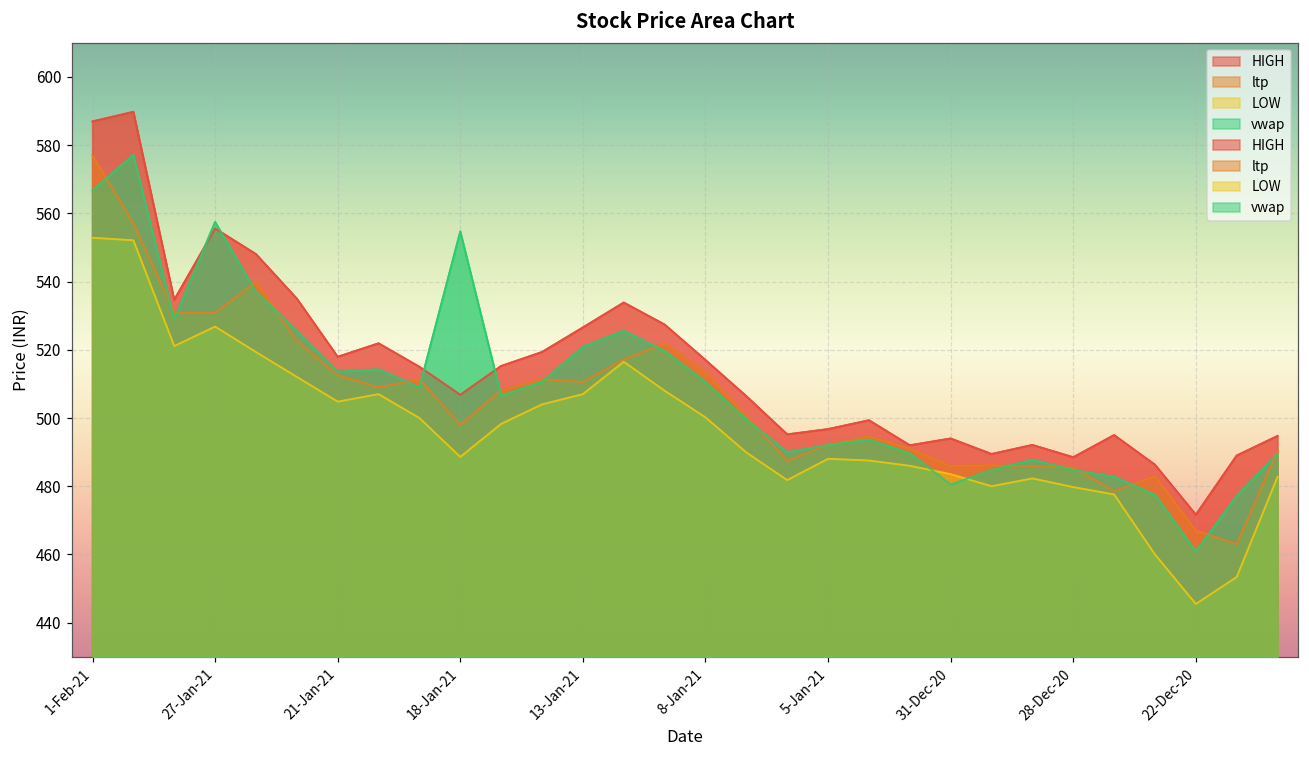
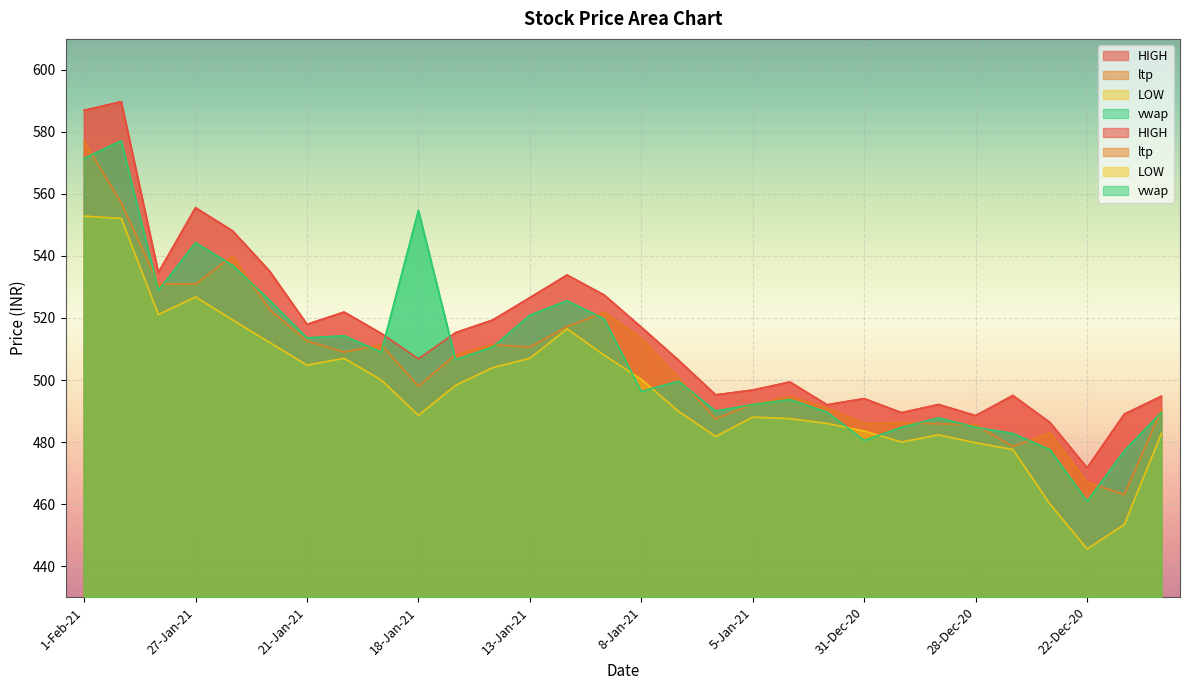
vwap, 1-Feb-21: 567 -> 571
vwap, 27-Jan-21: 557 -> 544
vwap, 8-Jan-21: 511 -> 496
